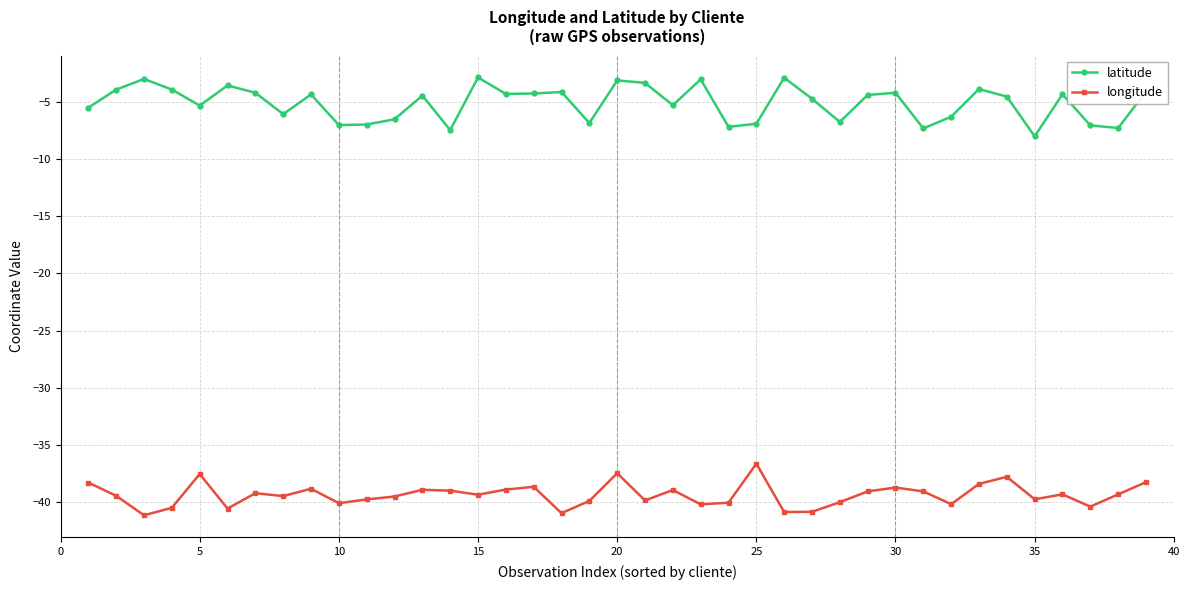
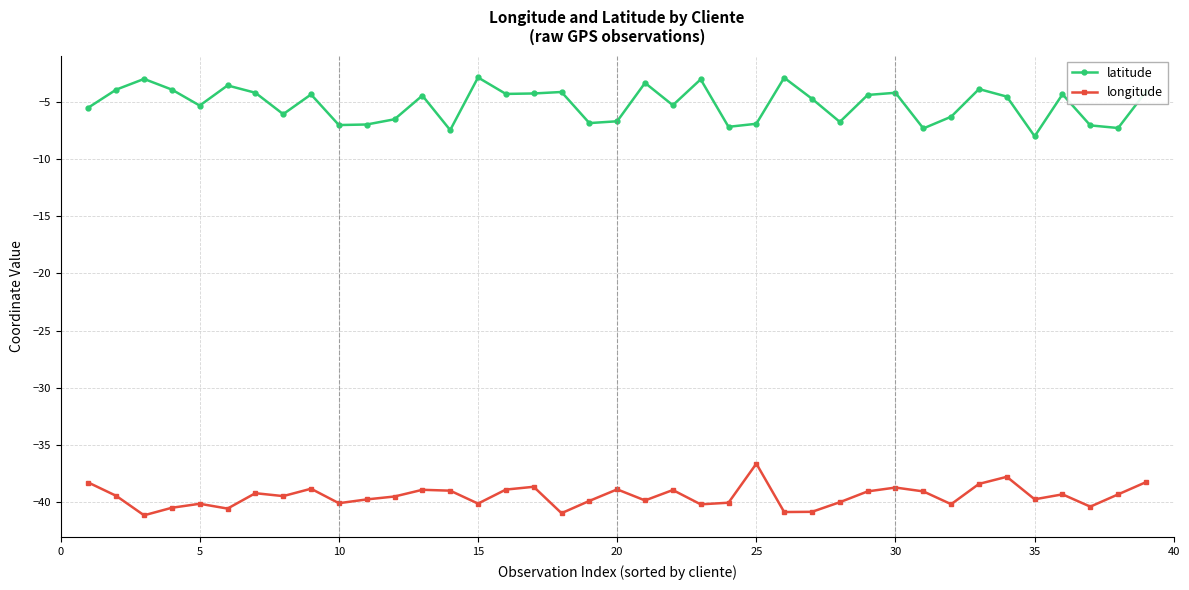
longitude, 5: -37.5 -> -40.1
longitude, 15: -39.3 -> -40.1
latitude, 20: -3.1 -> -6.7
longitude, 20: -37.5 -> -38.9
